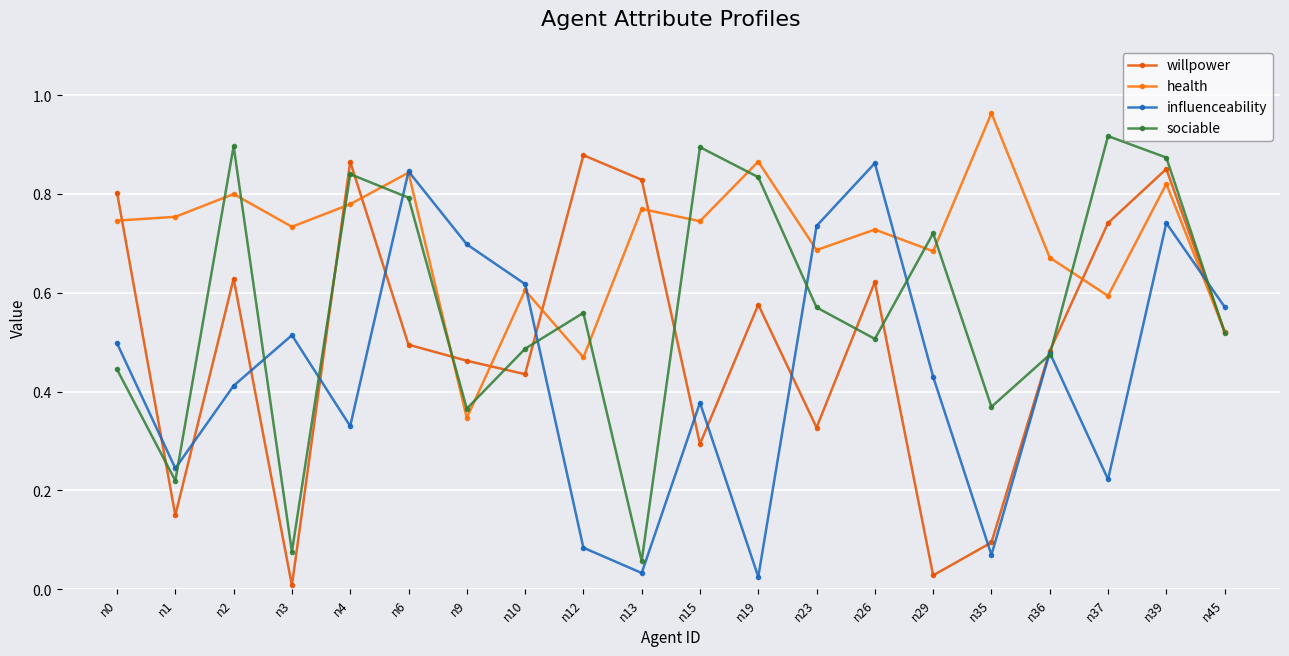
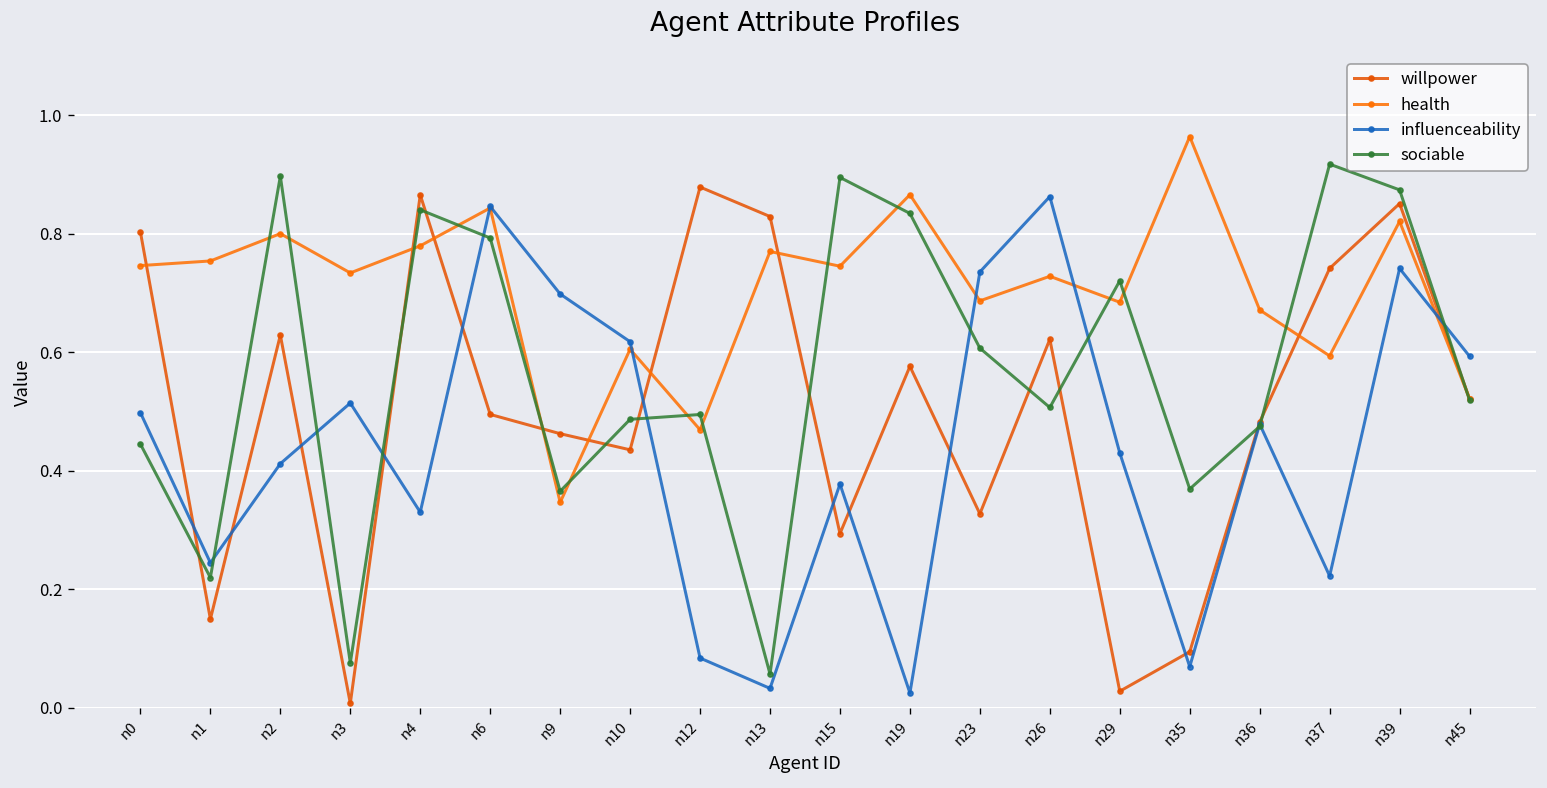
sociable, n12: 0.56 -> 0.50
sociable, n23: 0.57 -> 0.61
influenceability, n45: 0.57 -> 0.59
